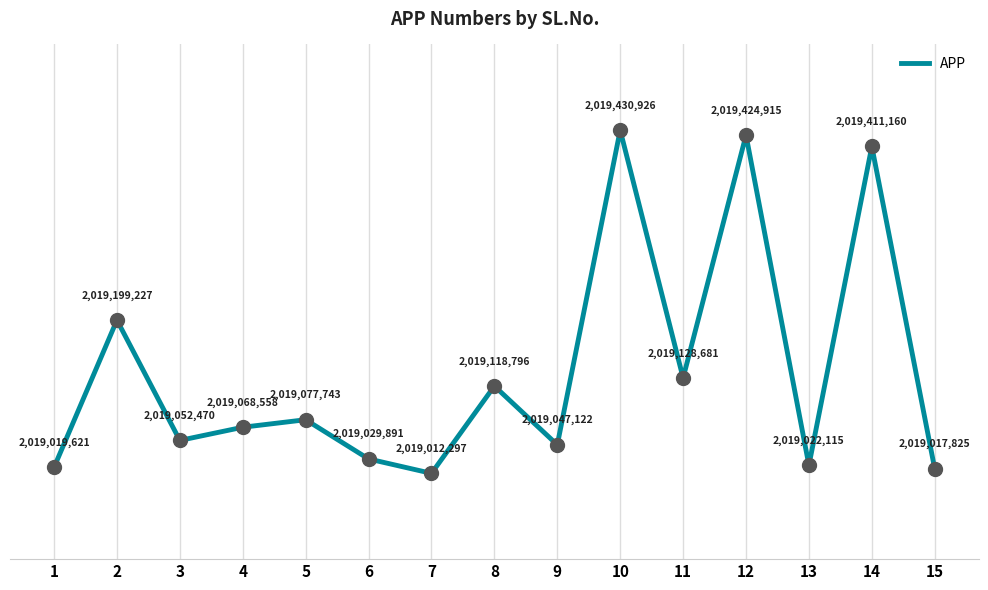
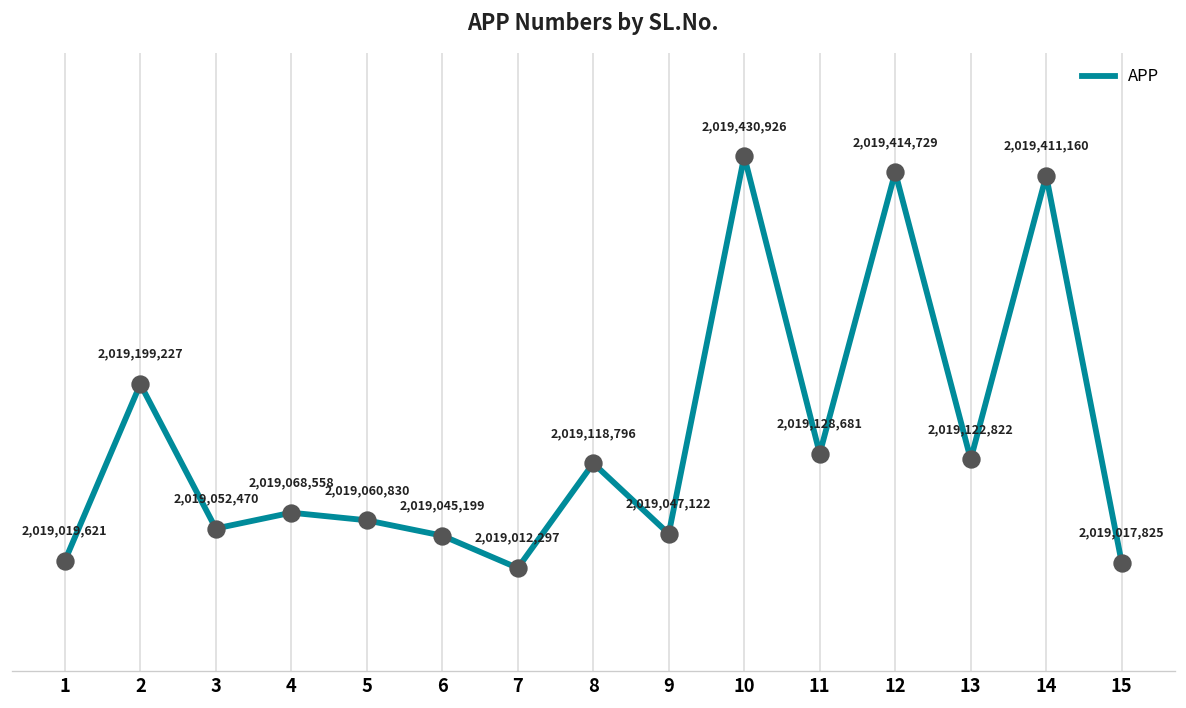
5: 2,019,077,743 -> 2,019,060,830
6: 2,019,029,891 -> 2,019,045,199
12: 2,019,424,915 -> 2,019,414,729
13: 2,019,022,115 -> 2,019,122,822
